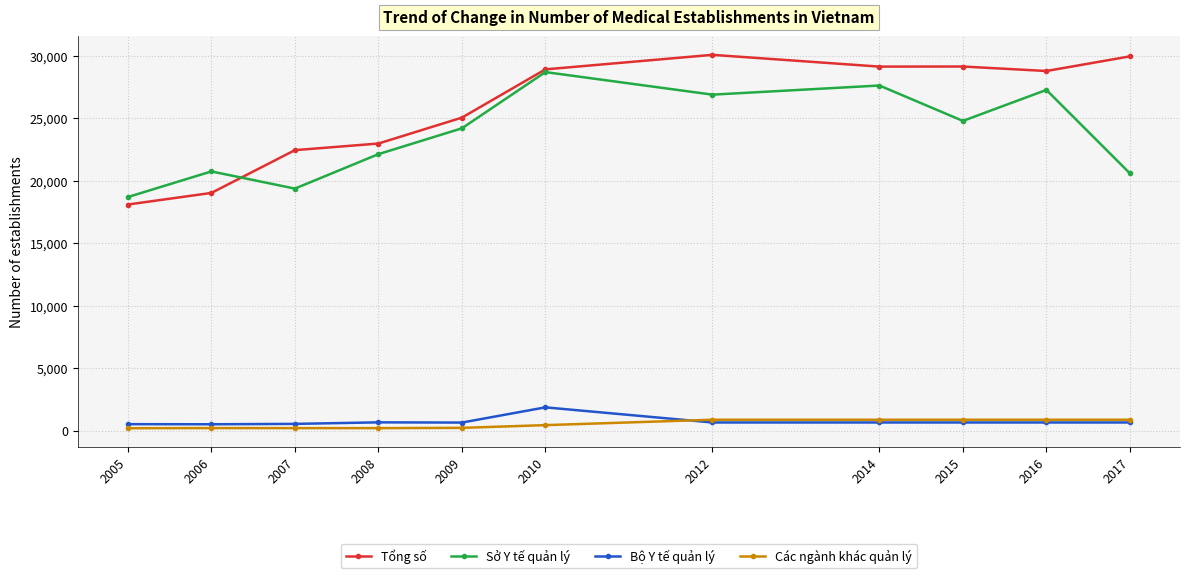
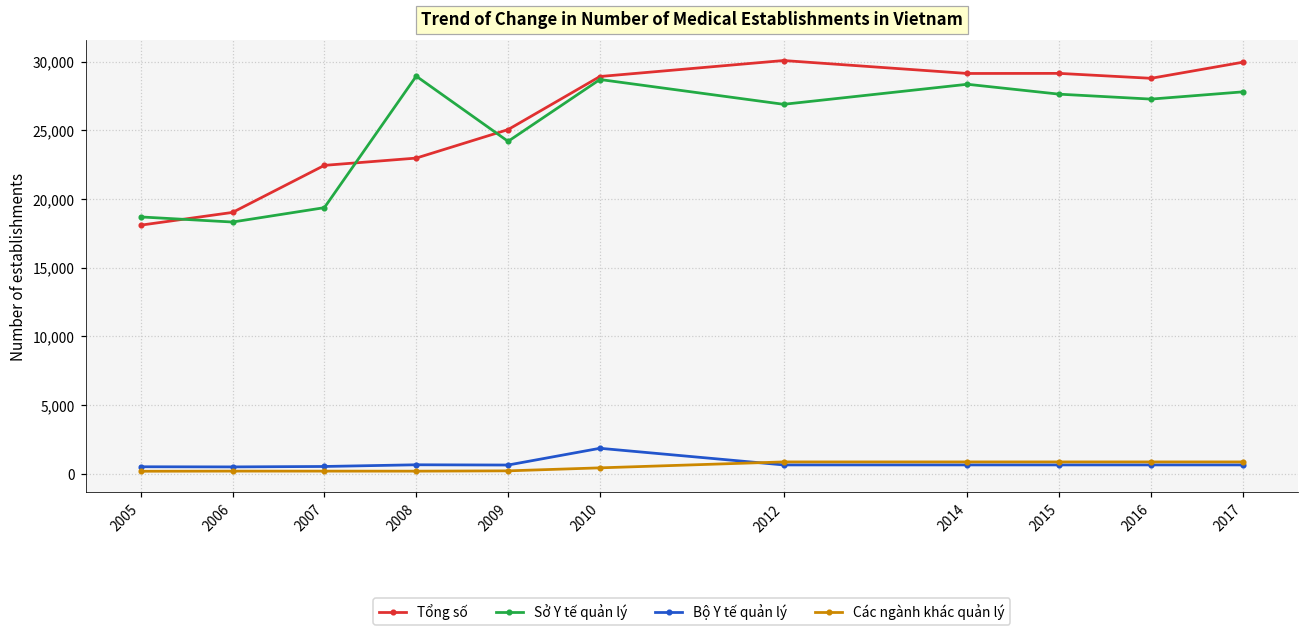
Sở Y tế quản lý, 2006: 20,700 -> 18,300
Sở Y tế quản lý, 2008: 22,100 -> 28,900
Sở Y tế quản lý, 2014: 27,600 -> 28,300
Sở Y tế quản lý, 2015: 24,800 -> 27,600
Sở Y tế quản lý, 2017: 20,600 -> 27,800
